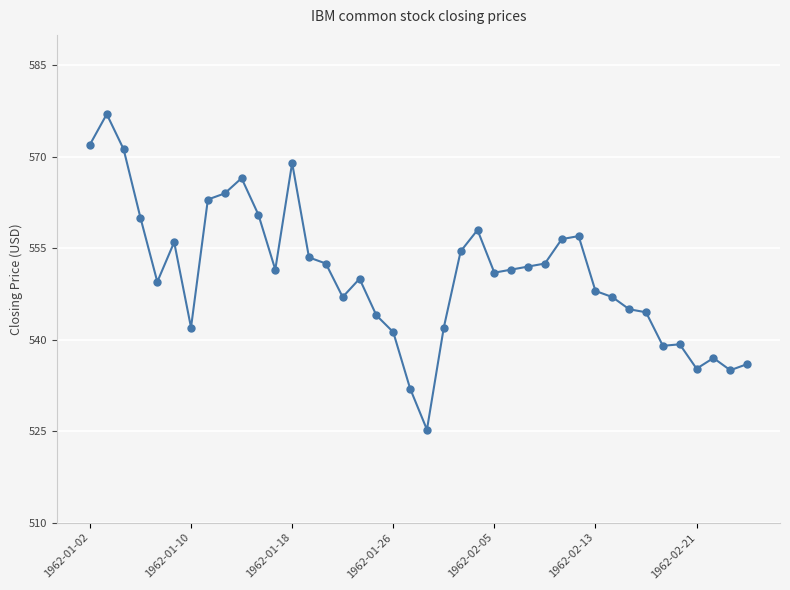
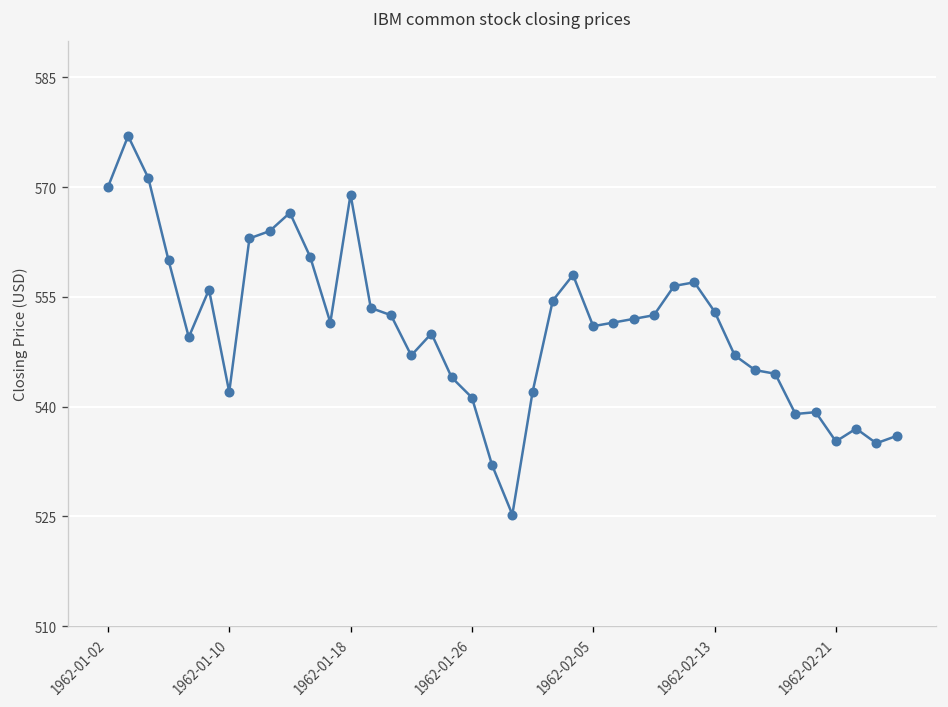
1962-01-02: 572 -> 570
1962-02-13: 548 -> 553
